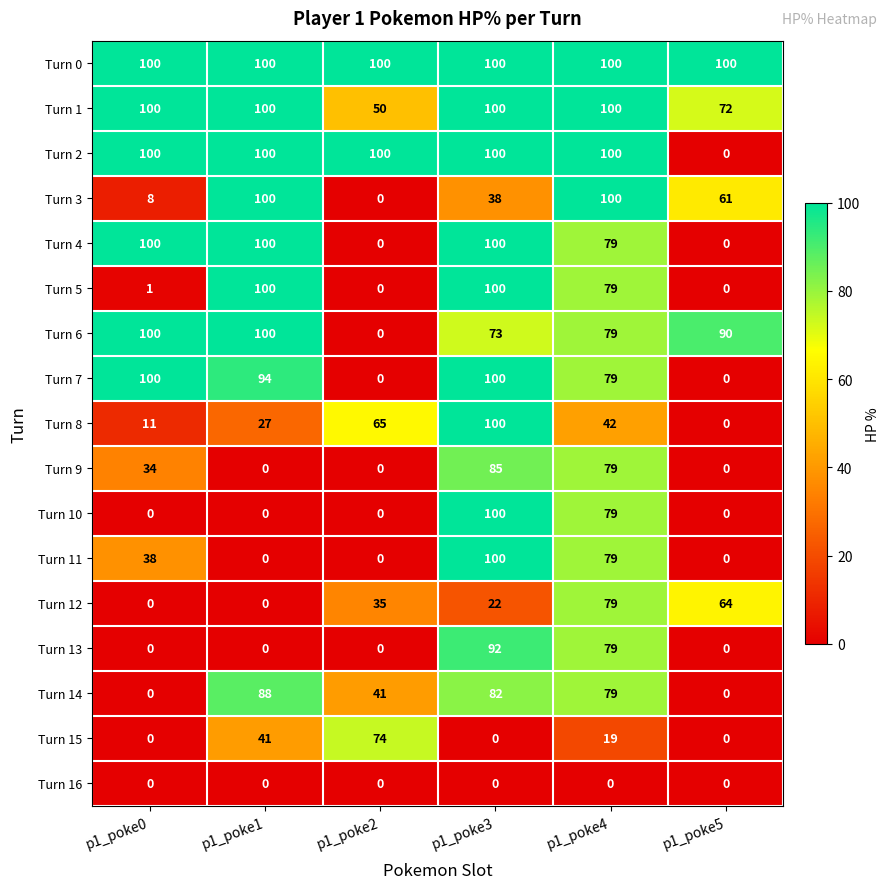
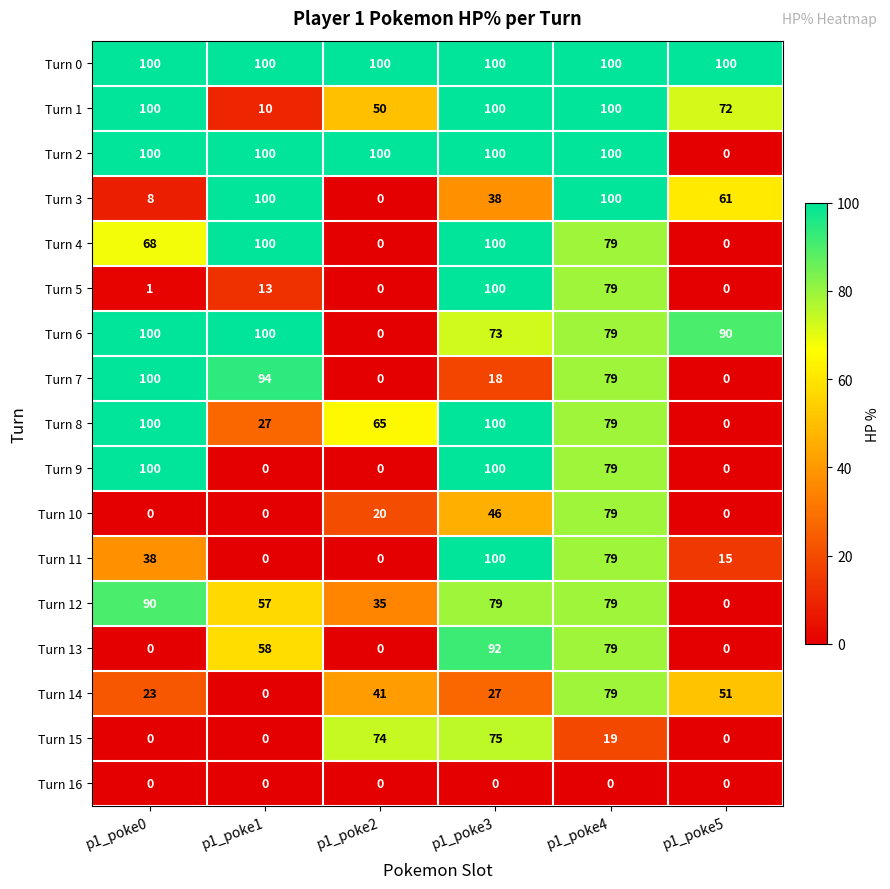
Turn 1, p1_poke1: 100 -> 10
Turn 4, p1_poke0: 100 -> 68
Turn 5, p1_poke1: 100 -> 13
Turn 7, p1_poke3: 100 -> 18
Turn 8, p1_poke0: 11 -> 100
Turn 8, p1_poke4: 42 -> 79
Turn 9, p1_poke0: 34 -> 100
Turn 9, p1_poke3: 85 -> 100
Turn 10, p1_poke2: 0 -> 20
Turn 10, p1_poke3: 100 -> 46
Turn 11, p1_poke5: 0 -> 15
Turn 12, p1_poke0: 0 -> 90
Turn 12, p1_poke1: 0 -> 57
Turn 12, p1_poke3: 22 -> 79
Turn 12, p1_poke5: 64 -> 0
Turn 13, p1_poke1: 0 -> 58
Turn 14, p1_poke0: 0 -> 23
Turn 14, p1_poke1: 88 -> 0
Turn 14, p1_poke3: 82 -> 27
Turn 14, p1_poke5: 0 -> 51
Turn 15, p1_poke1: 41 -> 0
Turn 15, p1_poke3: 0 -> 75
